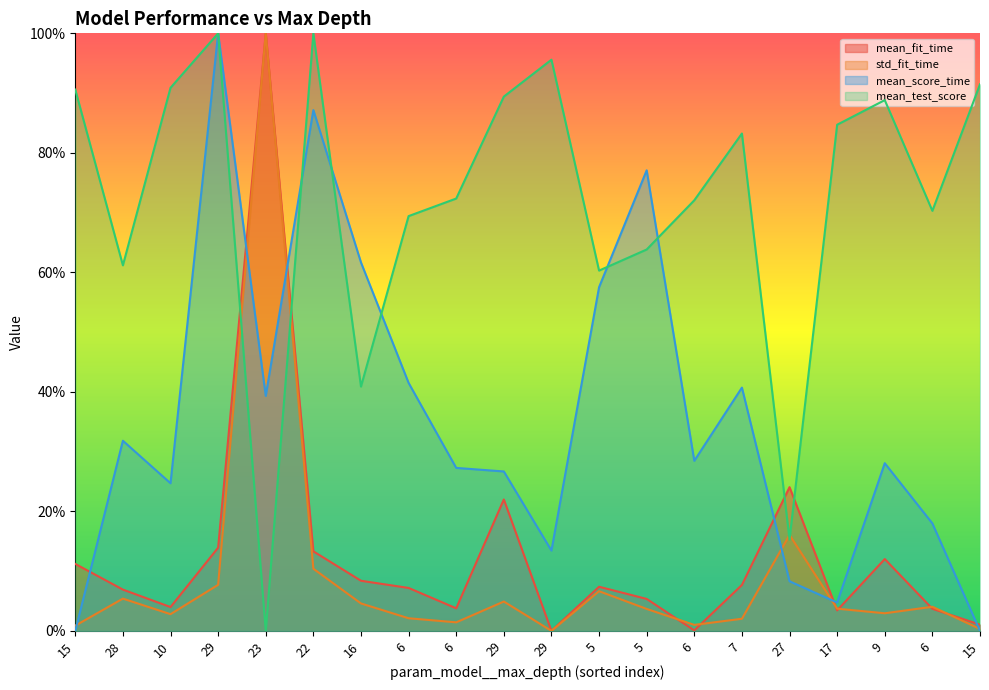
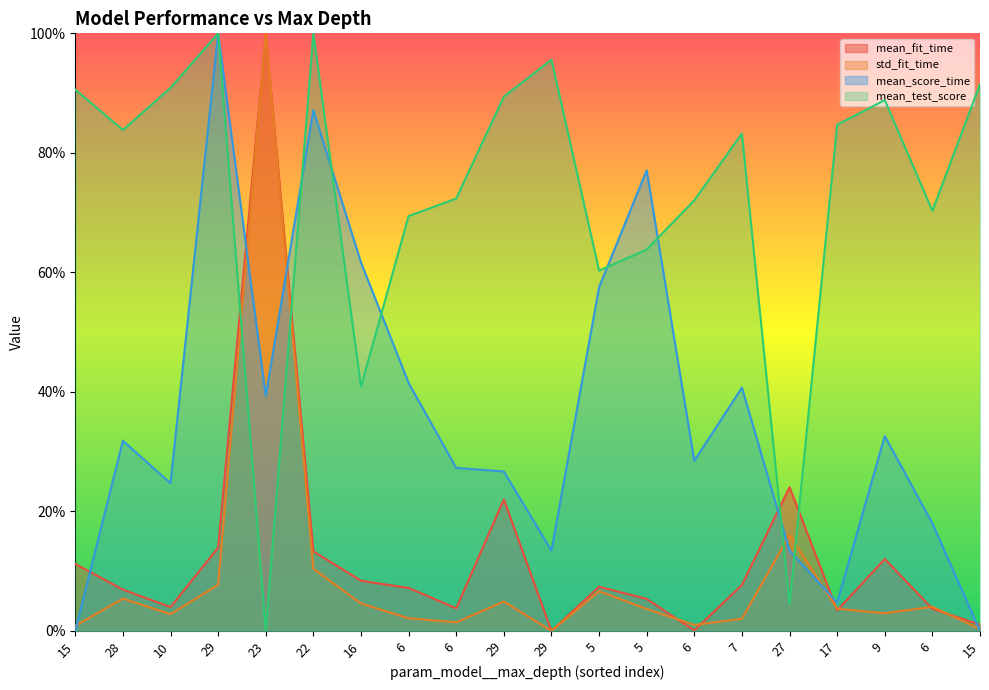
mean_test_score, 28: 61% -> 84%
mean_score_time, 27: 8% -> 13%
mean_test_score, 27: 15% -> 4%
mean_score_time, 9: 28% -> 33%
